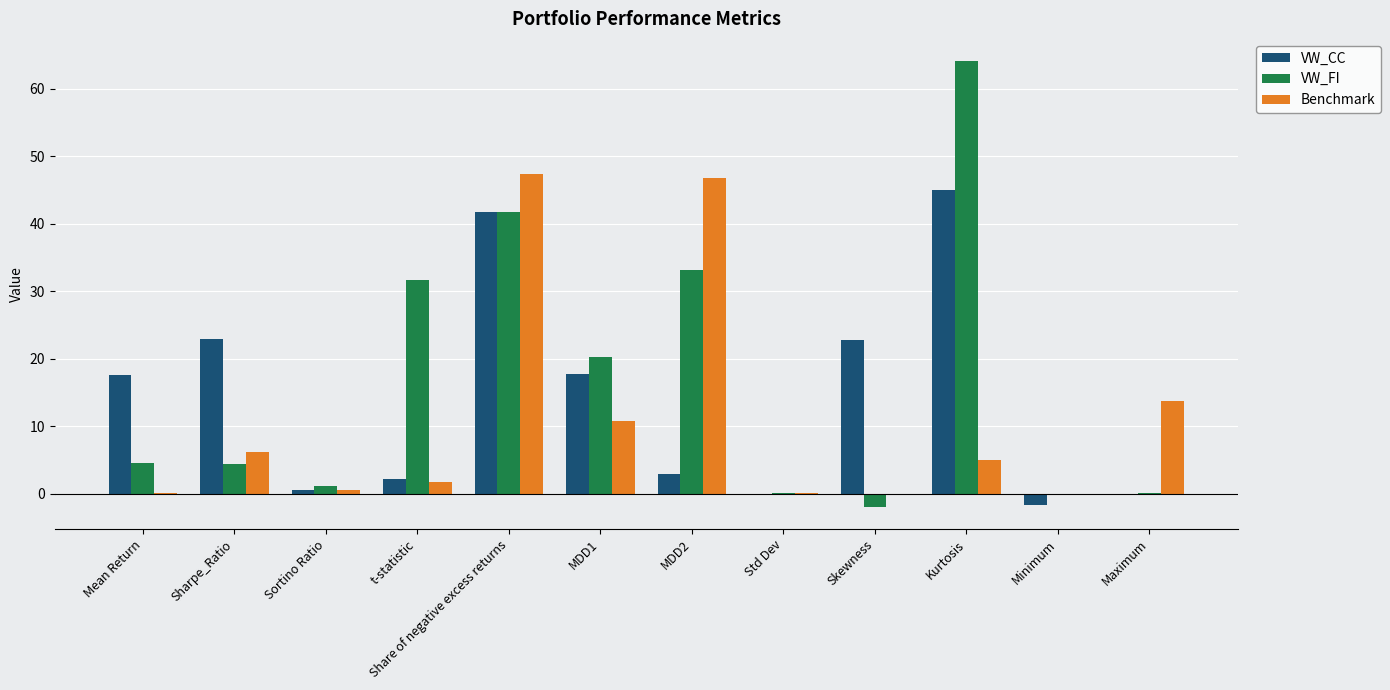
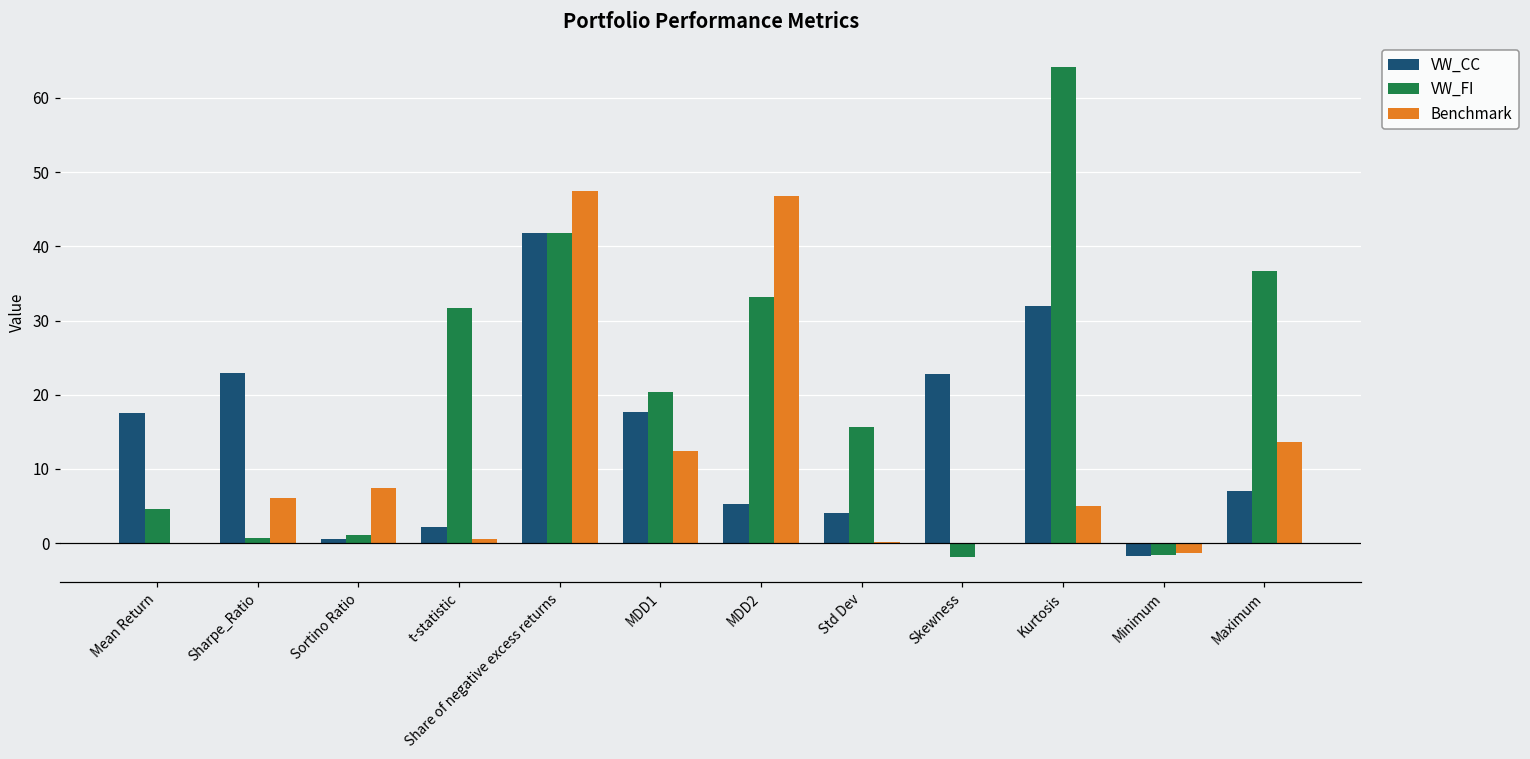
VW_FI, Sharpe_Ratio: 4 -> 1
Benchmark, Sortino Ratio: 1 -> 7
Benchmark, t-statistic: 2 -> 1
Benchmark, MDD1: 11 -> 12
VW_CC, MDD2: 3 -> 5
VW_CC, Std Dev: 0 -> 4
VW_FI, Std Dev: 0 -> 16
VW_CC, Kurtosis: 45 -> 32
VW_FI, Minimum: 0 -> -2
Benchmark, Minimum: 0 -> -1
VW_CC, Maximum: 0 -> 7
VW_FI, Maximum: 0 -> 37
